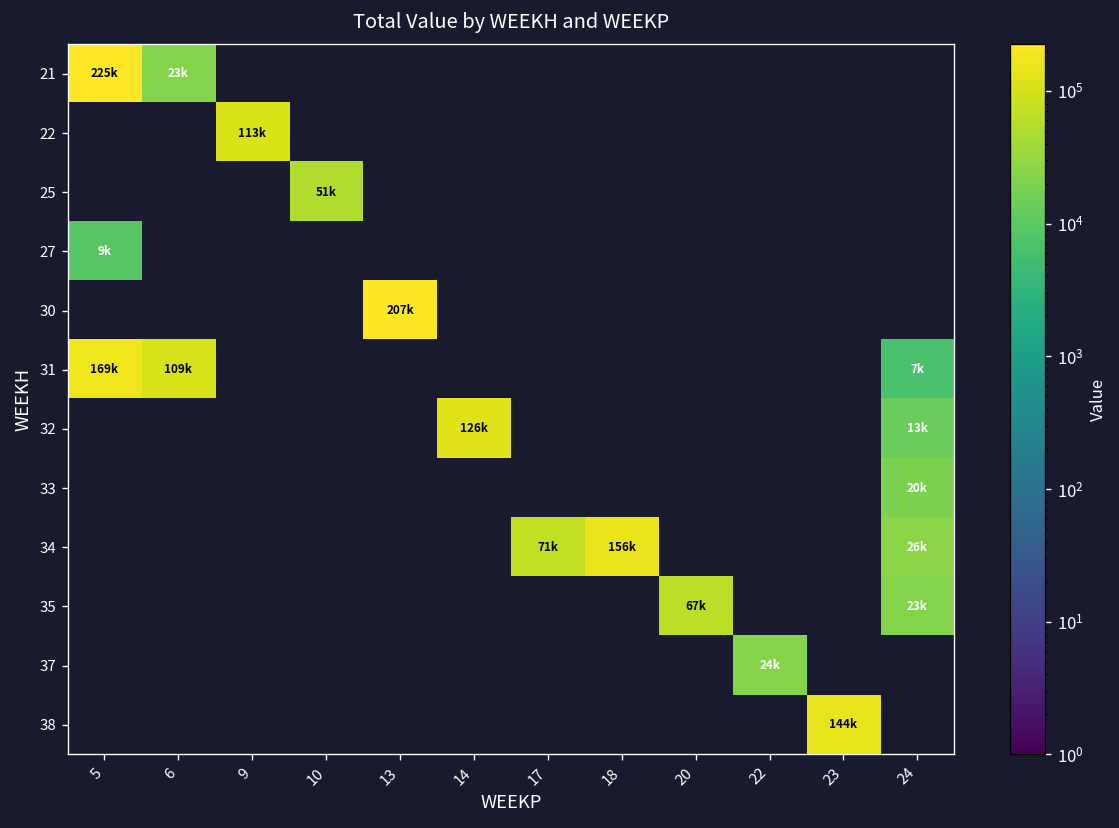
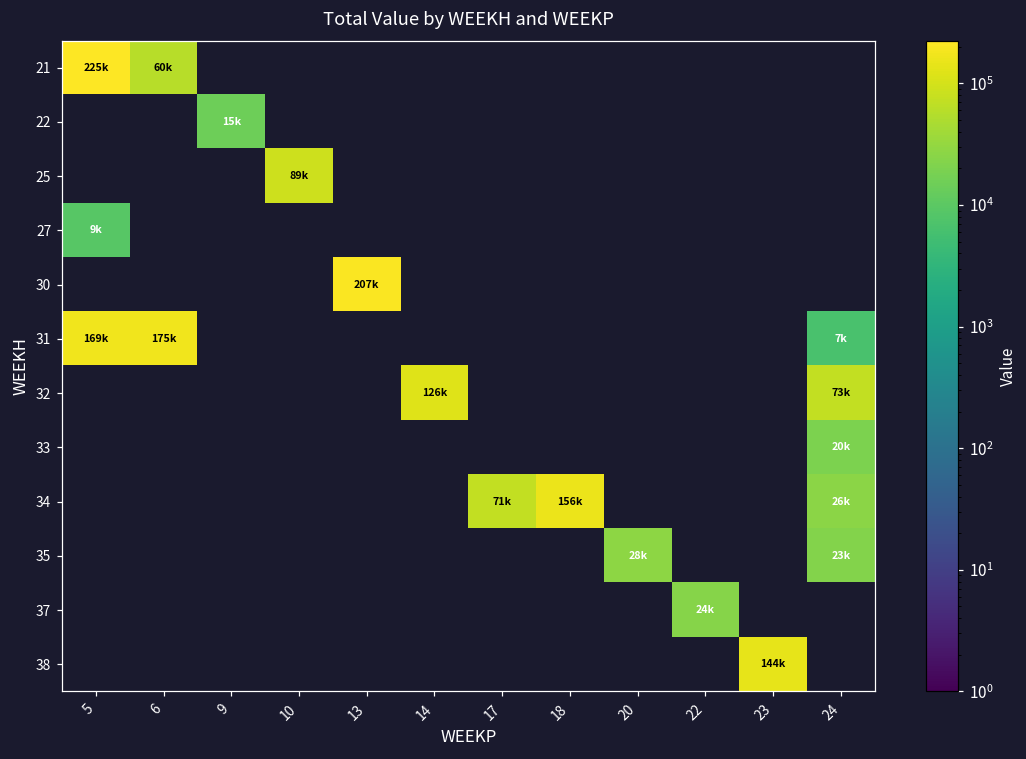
21, 6: 23k -> 60k
22, 9: 113k -> 15k
25, 10: 51k -> 89k
31, 6: 109k -> 175k
32, 24: 13k -> 73k
35, 20: 67k -> 28k
